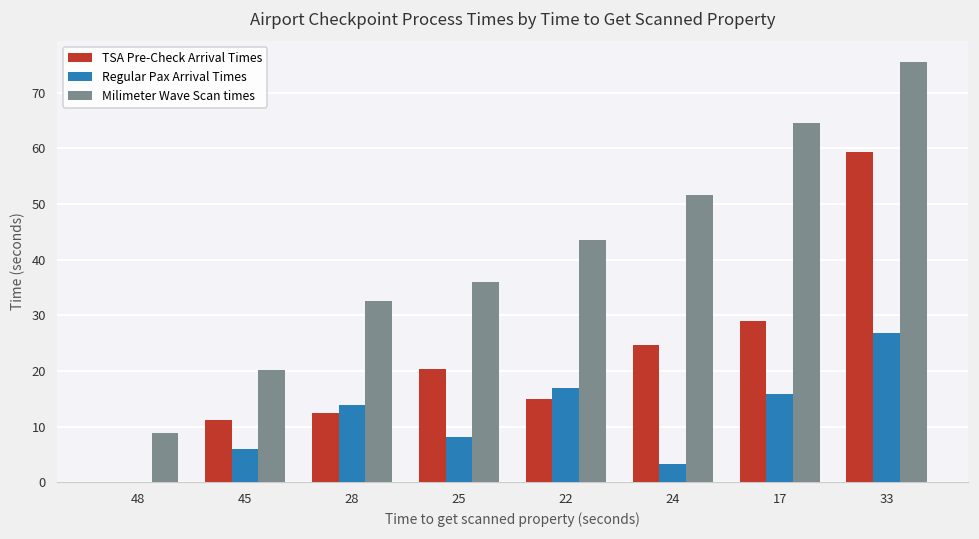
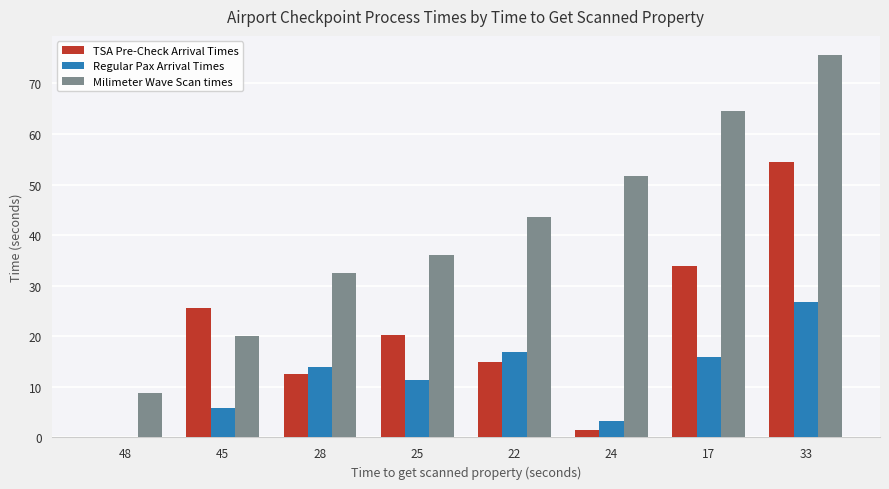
TSA Pre-Check Arrival Times, 45: 11 -> 26
Regular Pax Arrival Times, 25: 8 -> 11
TSA Pre-Check Arrival Times, 24: 25 -> 2
TSA Pre-Check Arrival Times, 17: 29 -> 34
TSA Pre-Check Arrival Times, 33: 59 -> 54
